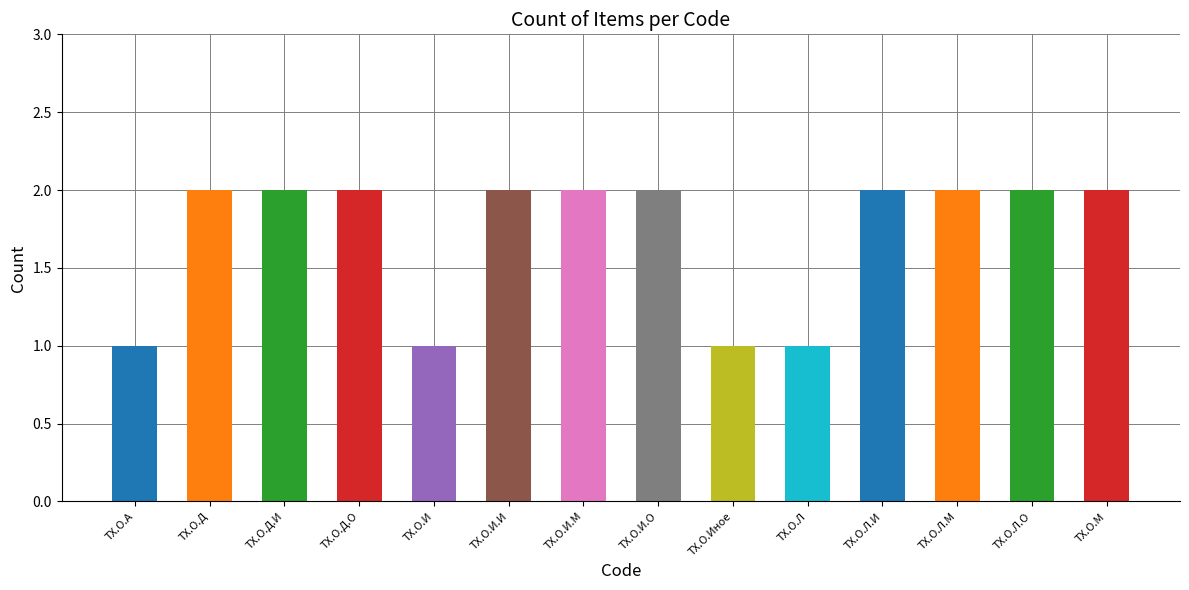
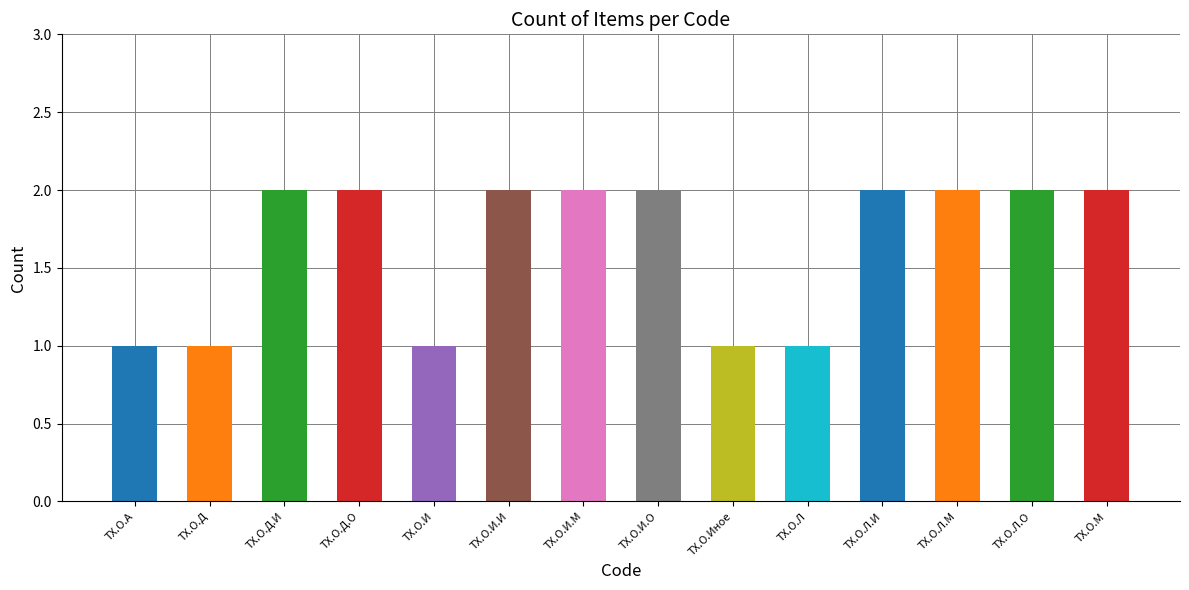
ТХ.О.Д: 2 -> 1
